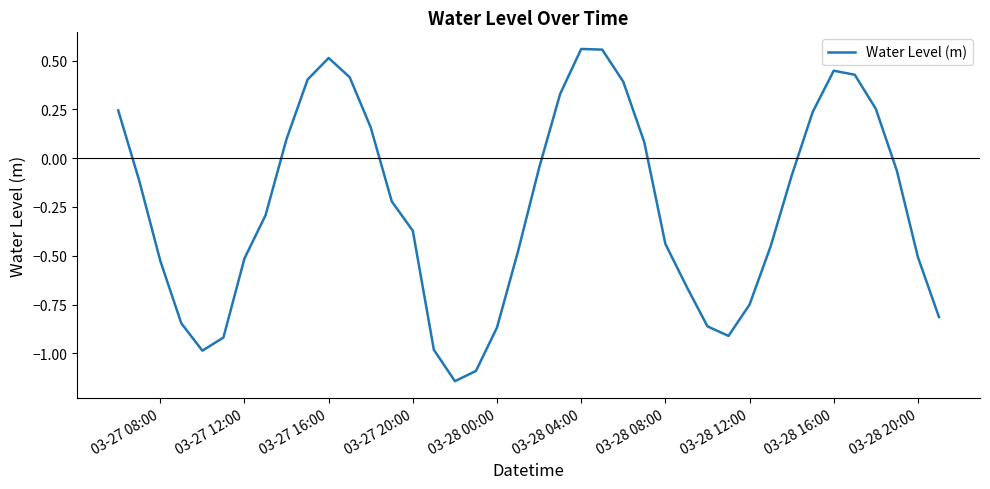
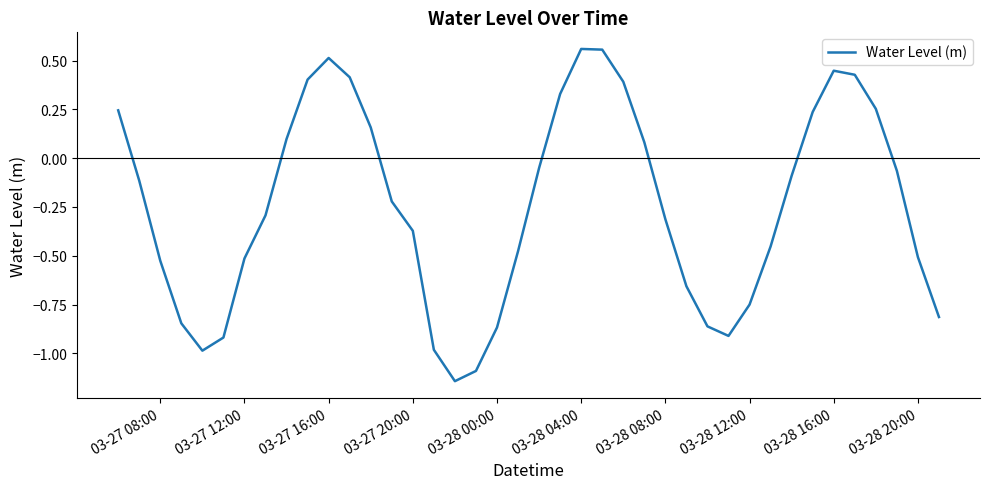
03-28 08:00: -0.44 -> -0.31
